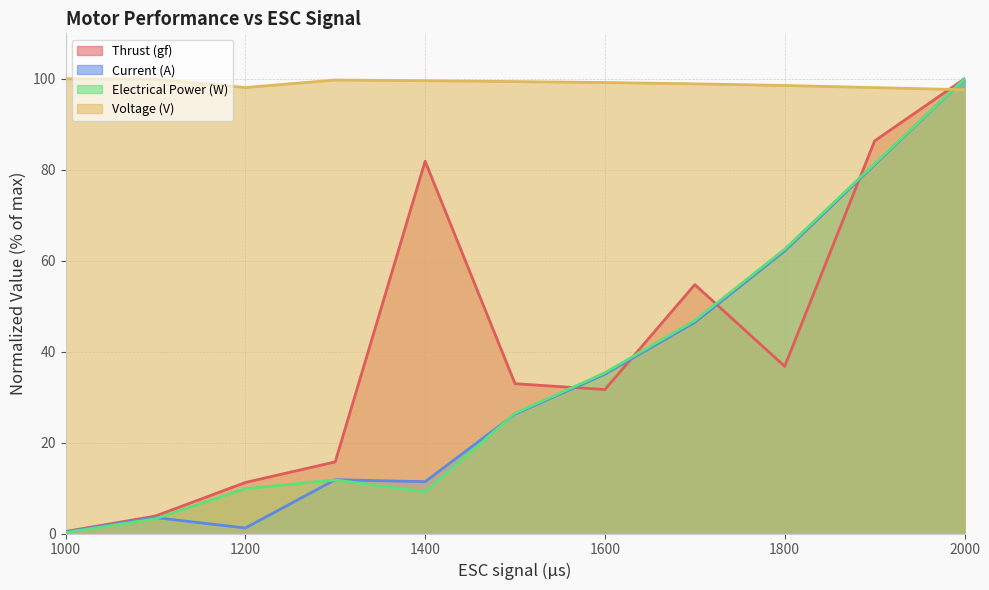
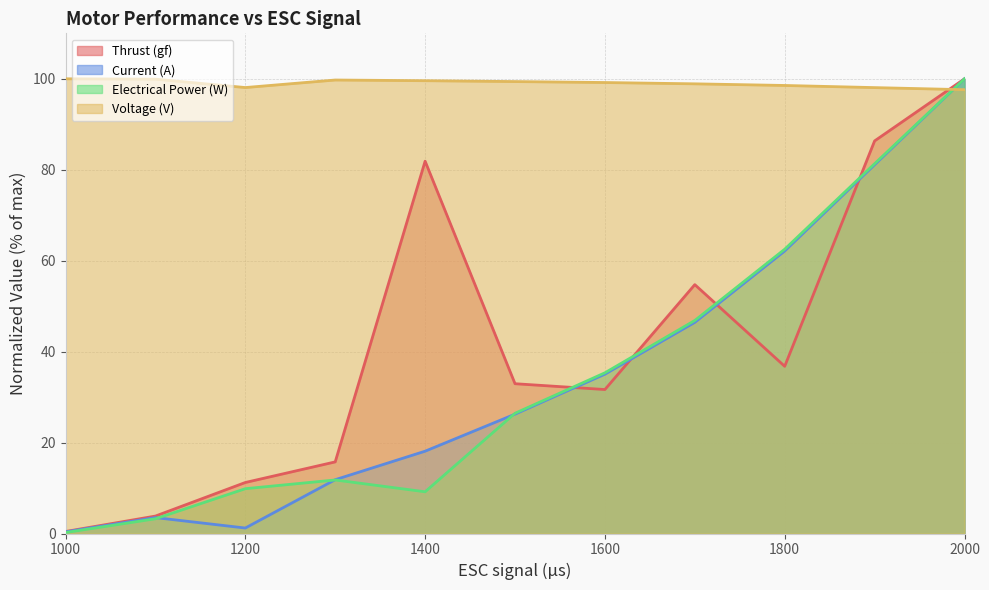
Current (A), 1400: 11 -> 18
